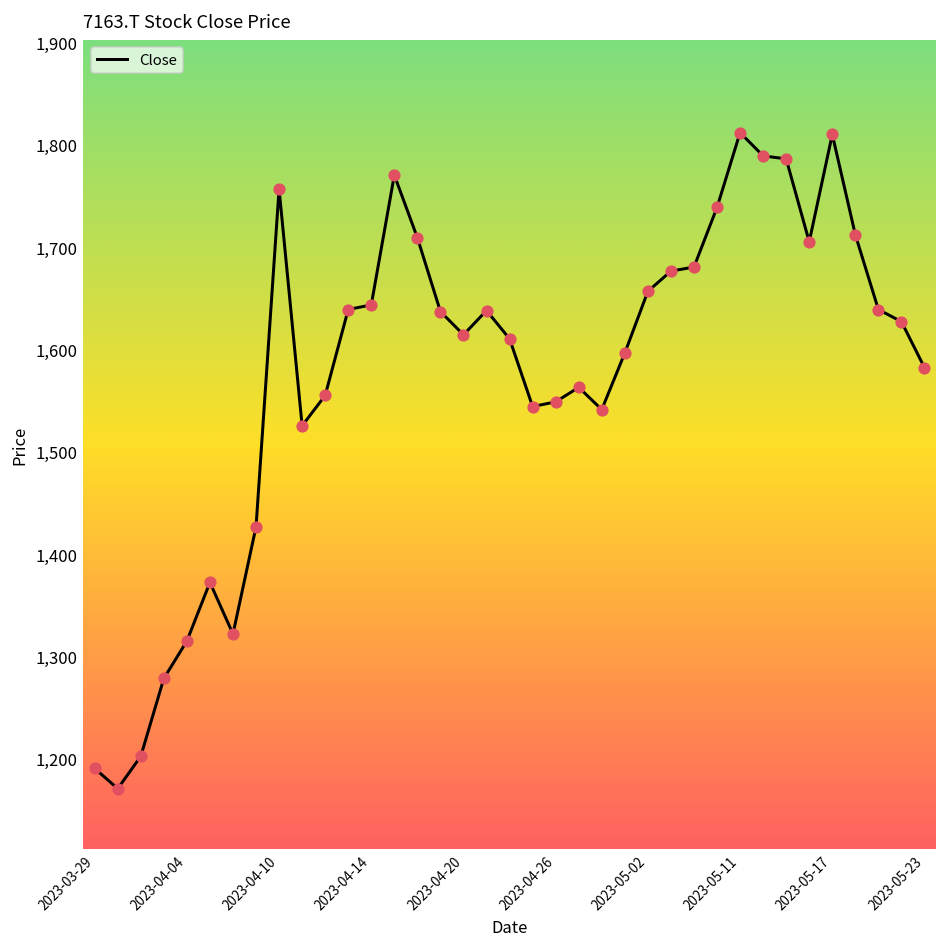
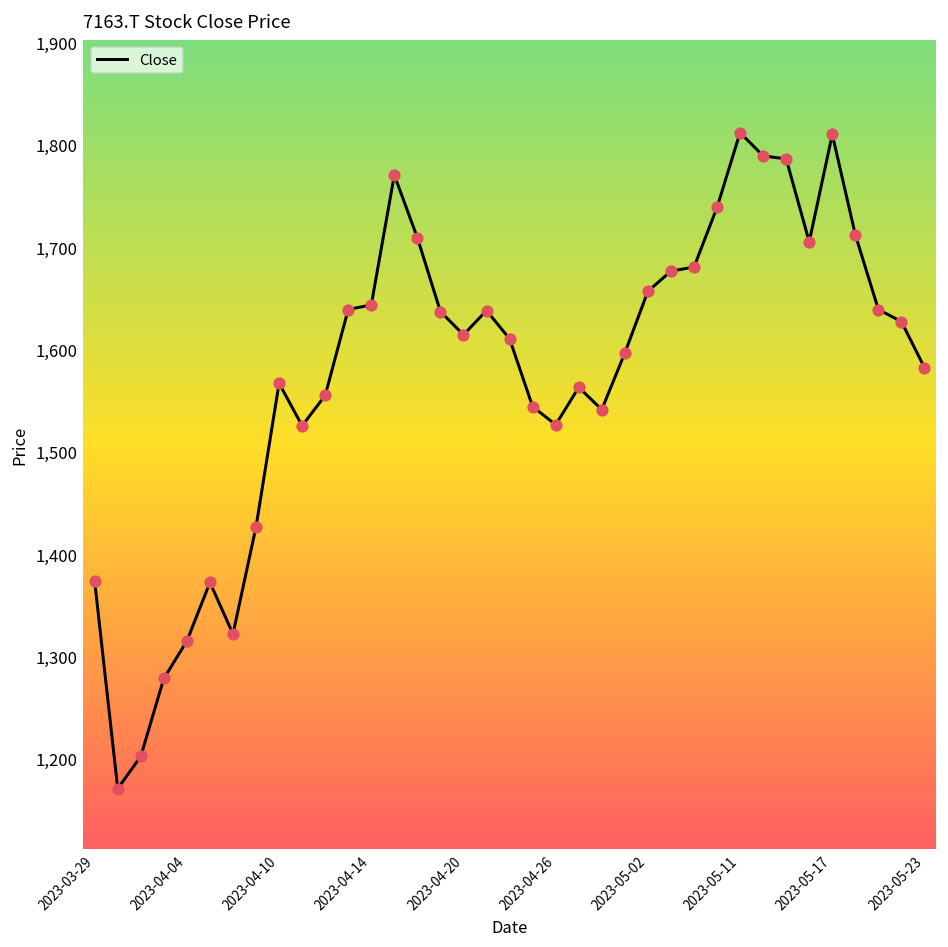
2023-03-29: 1,190 -> 1,370
2023-04-10: 1,760 -> 1,570
2023-04-26: 1,550 -> 1,530
